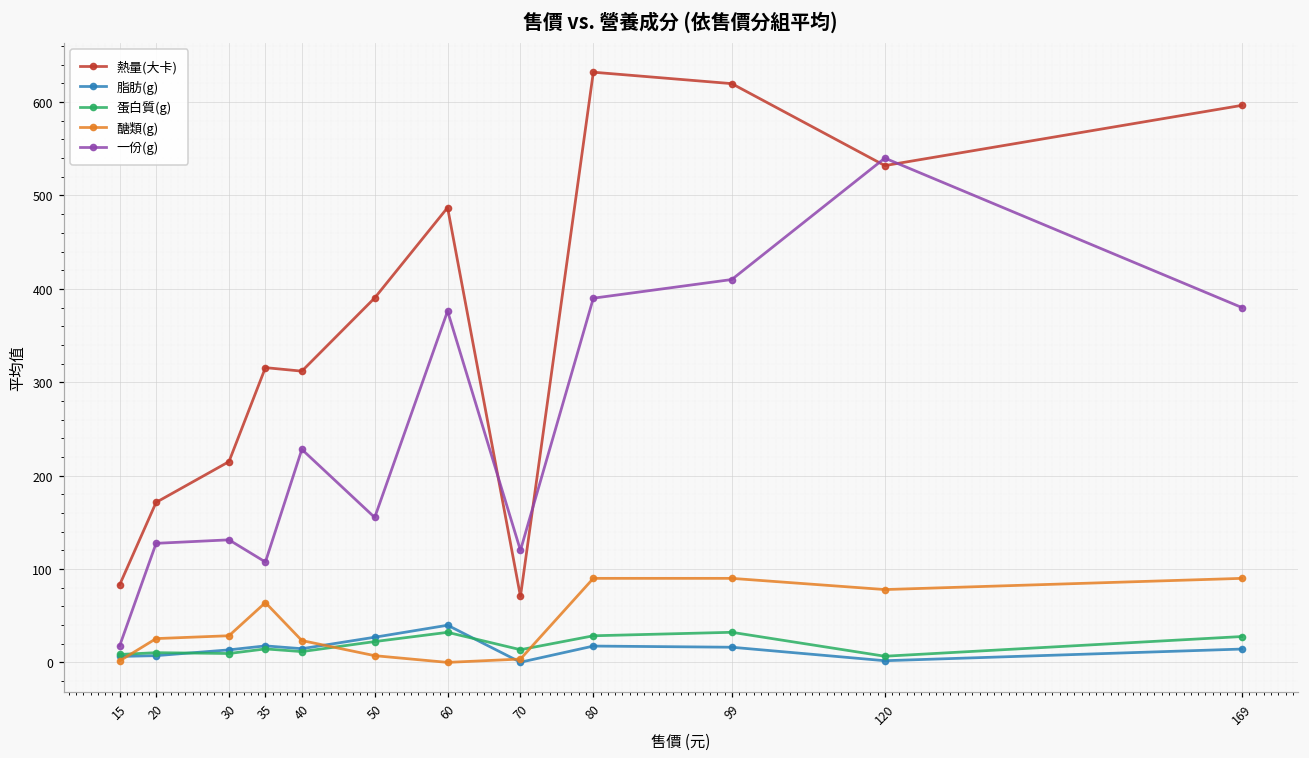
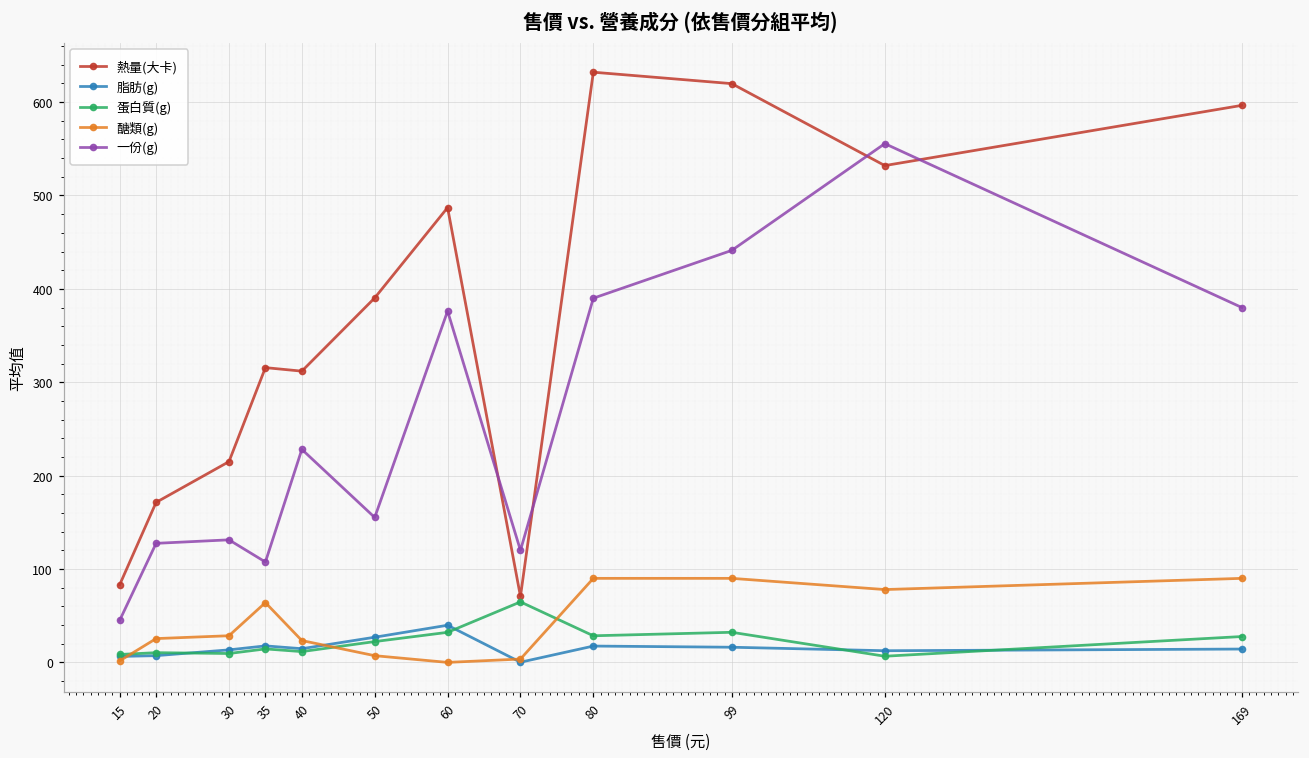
一份(g), 15: 20 -> 50
蛋白質(g), 70: 10 -> 60
一份(g), 99: 410 -> 440
脂肪(g), 120: 0 -> 10
一份(g), 120: 540 -> 560
